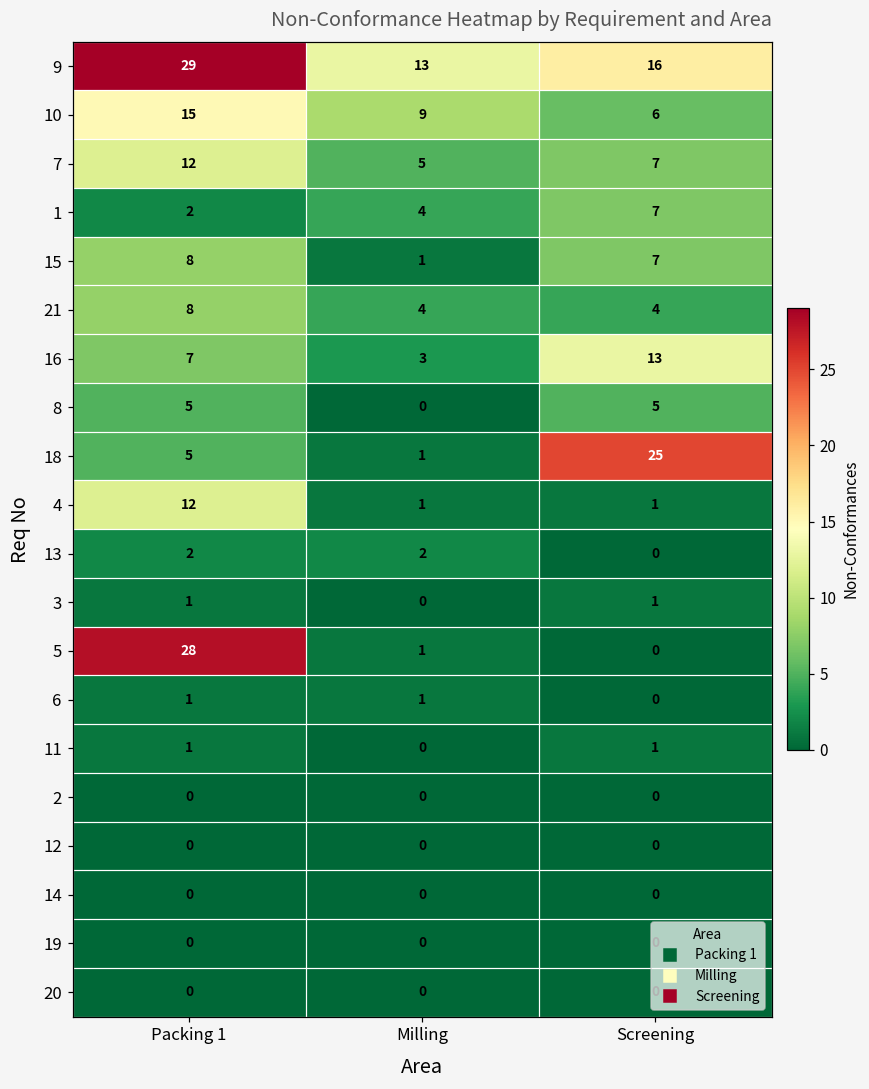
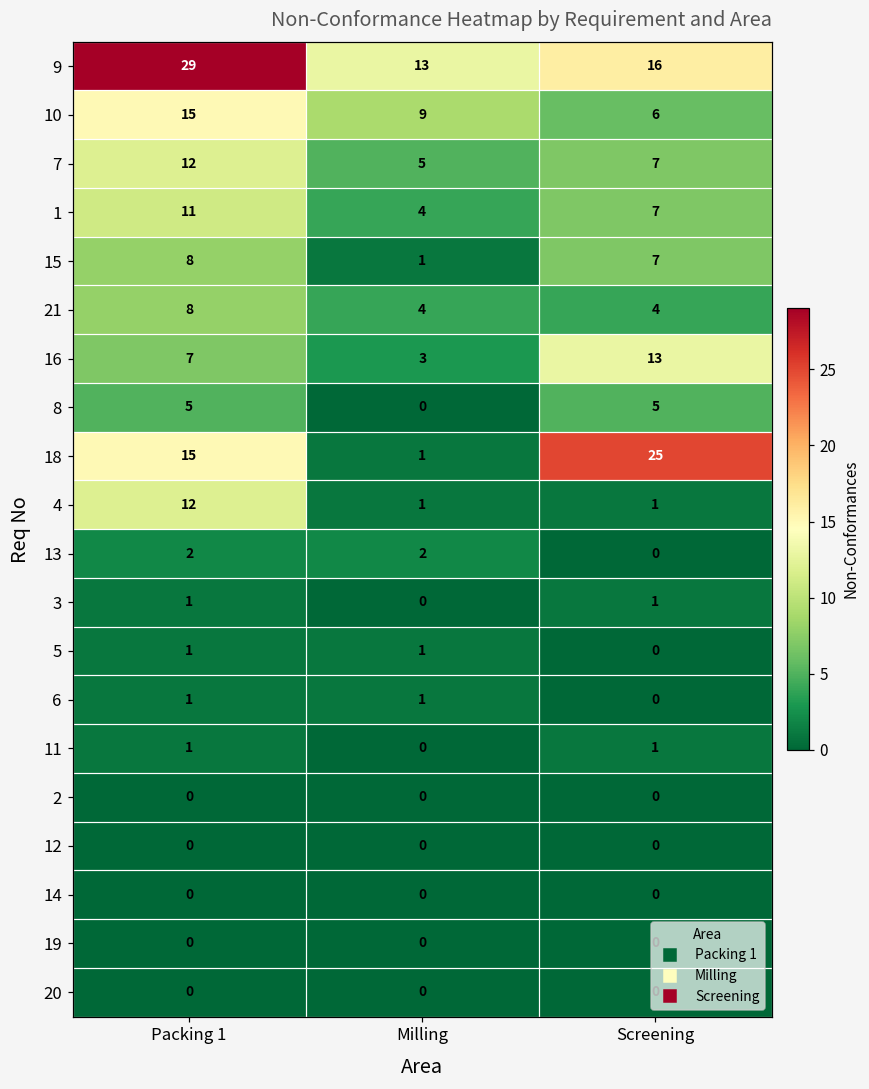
1, Packing 1: 2 -> 11
18, Packing 1: 5 -> 15
5, Packing 1: 28 -> 1
